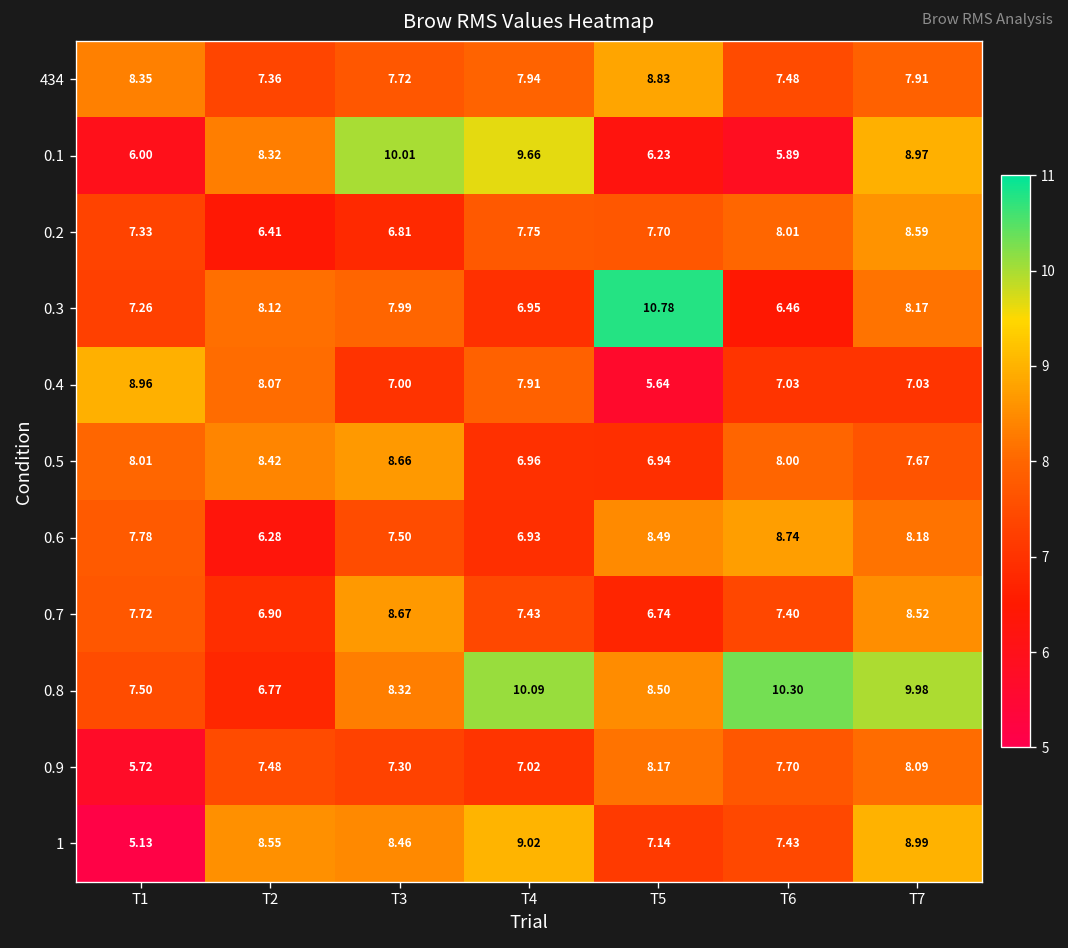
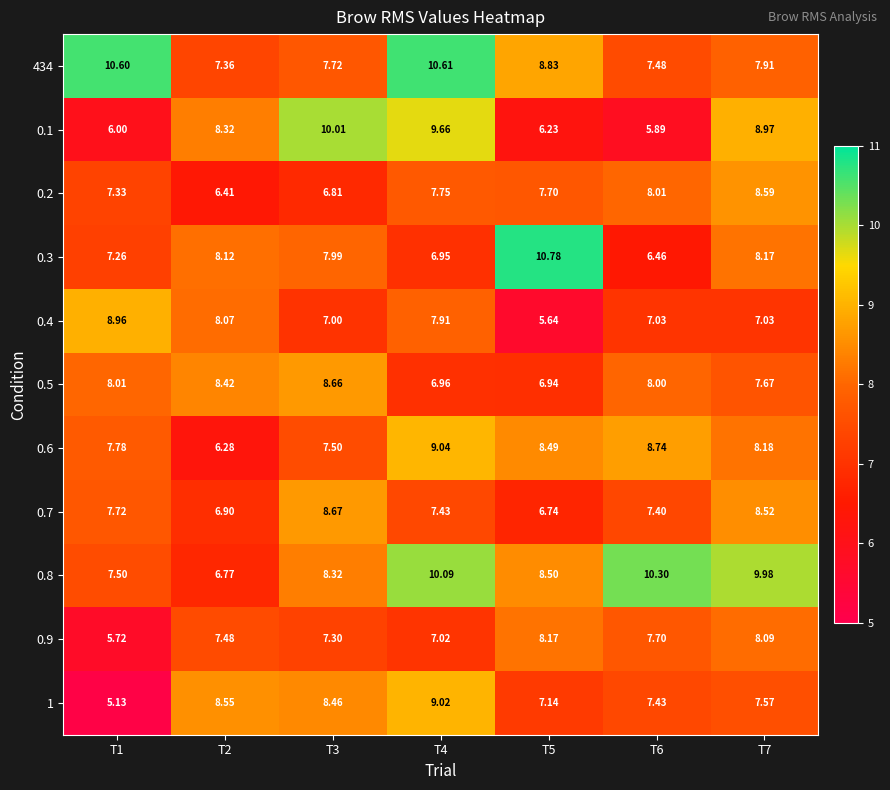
434, T1: 8.35 -> 10.60
434, T4: 7.94 -> 10.61
0.6, T4: 6.93 -> 9.04
1, T7: 8.99 -> 7.57
